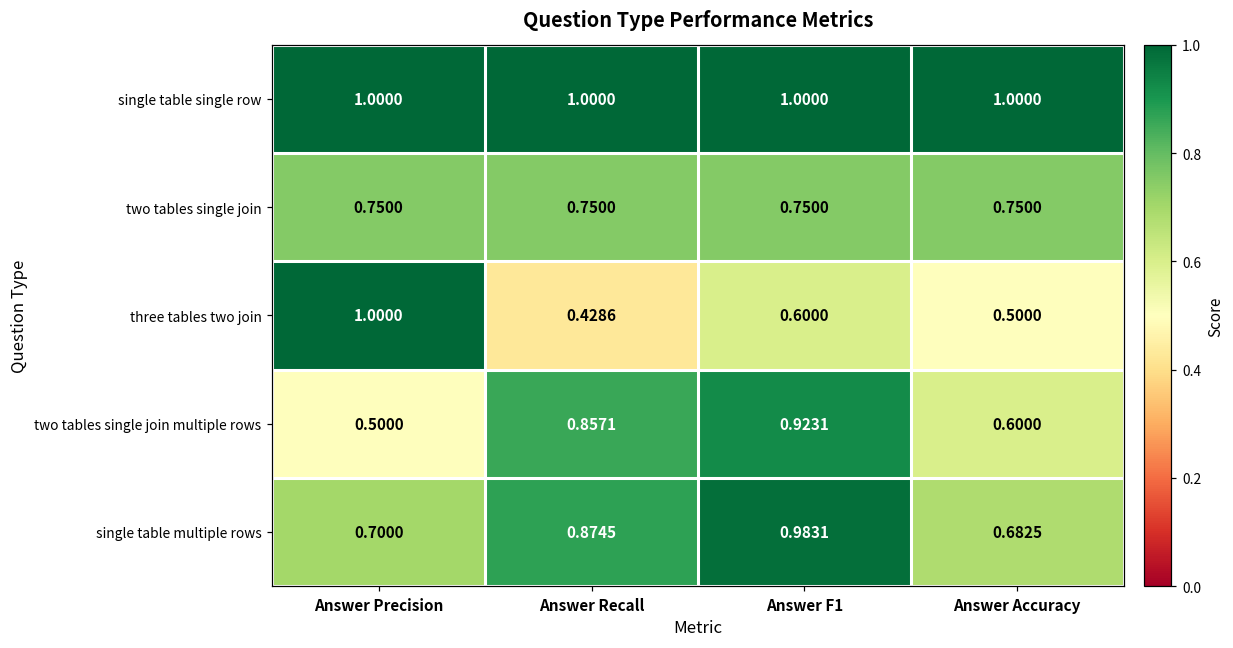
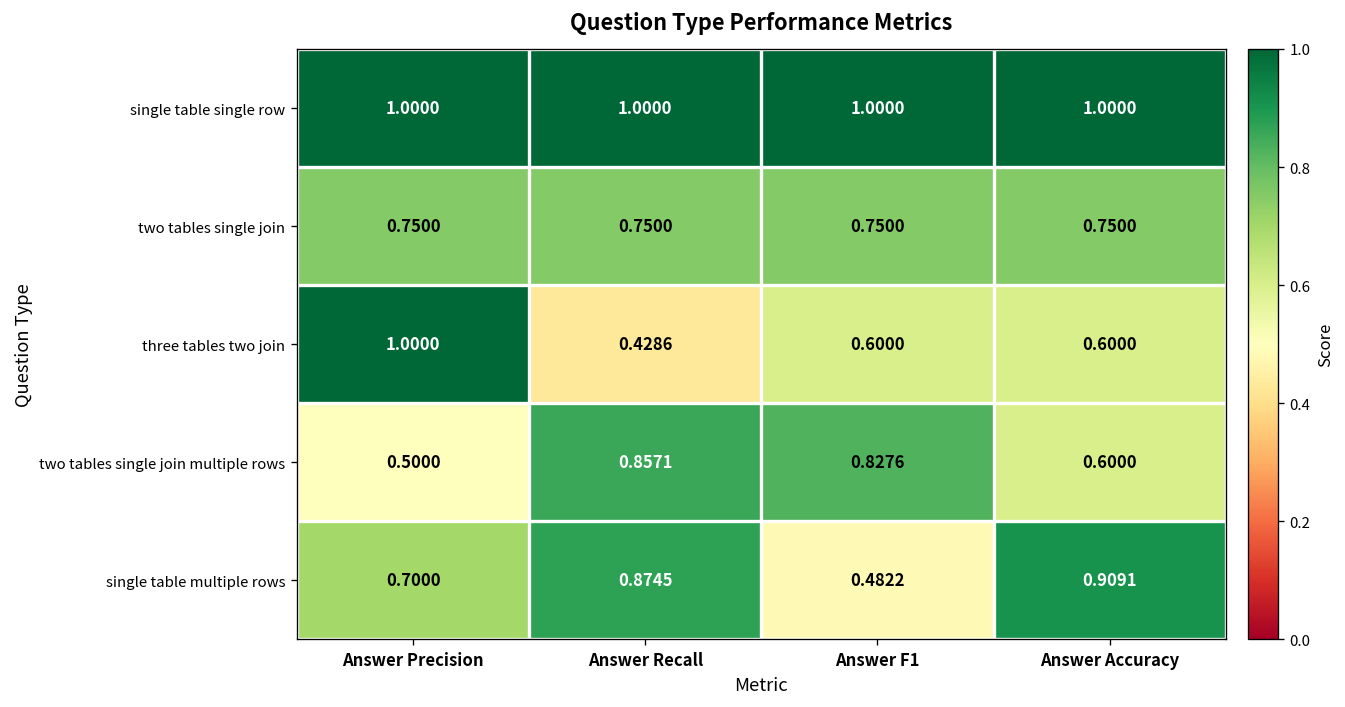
three tables two join, Answer Accuracy: 0.5000 -> 0.6000
two tables single join multiple rows, Answer F1: 0.9231 -> 0.8276
single table multiple rows, Answer F1: 0.9831 -> 0.4822
single table multiple rows, Answer Accuracy: 0.6825 -> 0.9091
